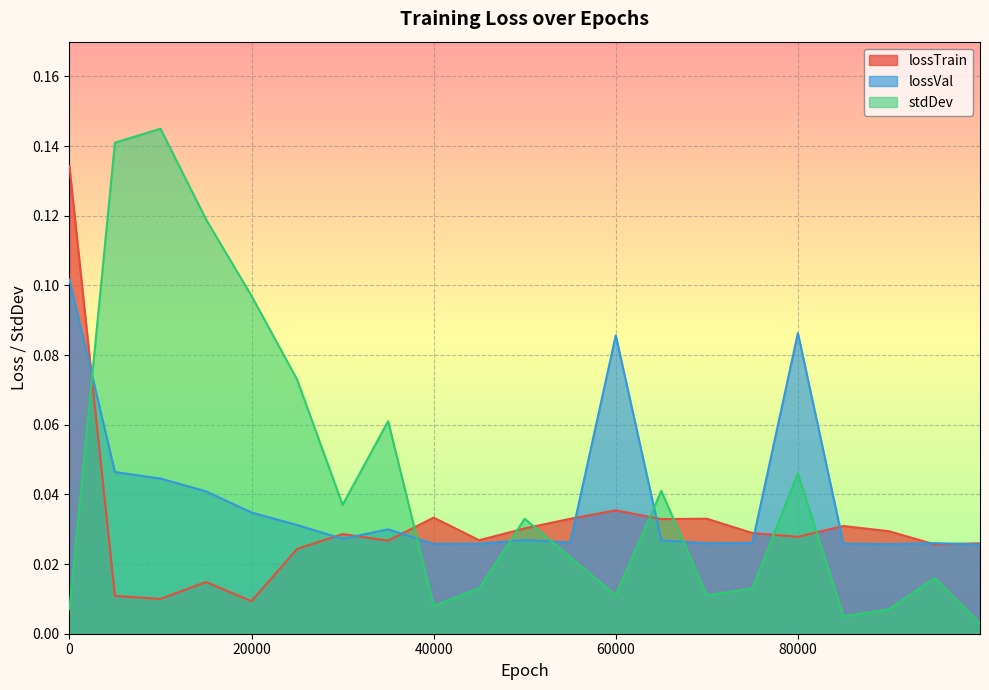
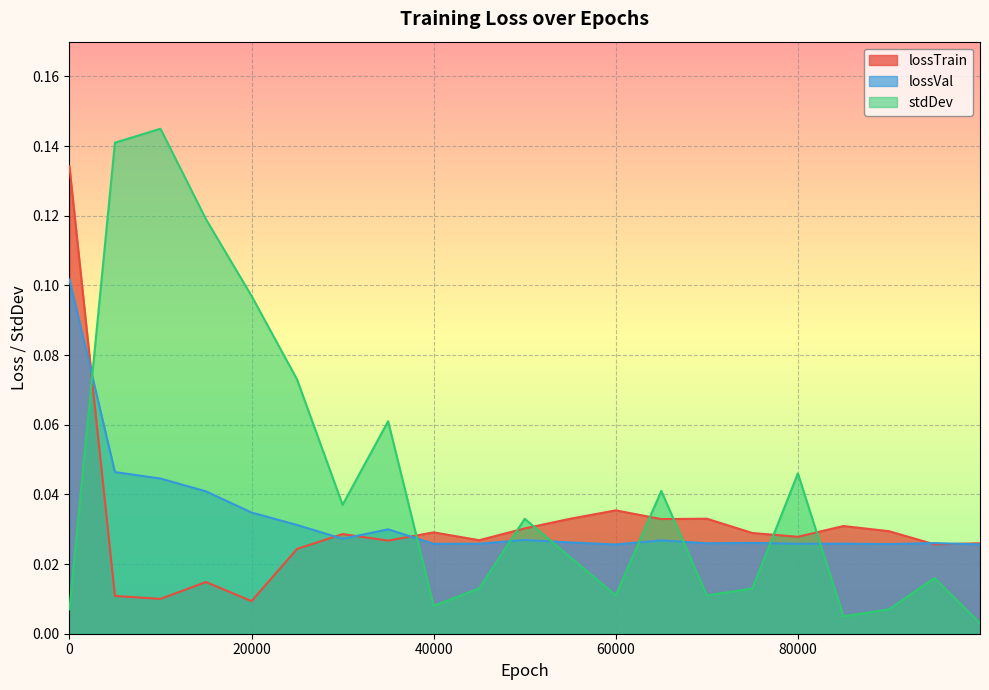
lossTrain, 40000: 0.033 -> 0.029
lossVal, 60000: 0.086 -> 0.026
lossVal, 80000: 0.086 -> 0.026
